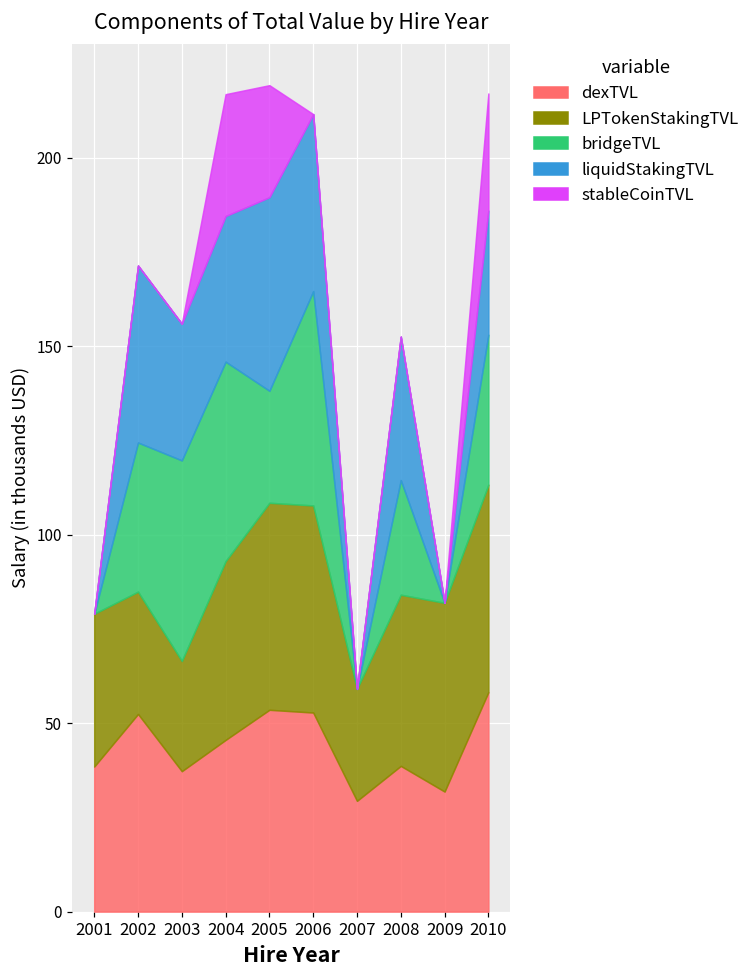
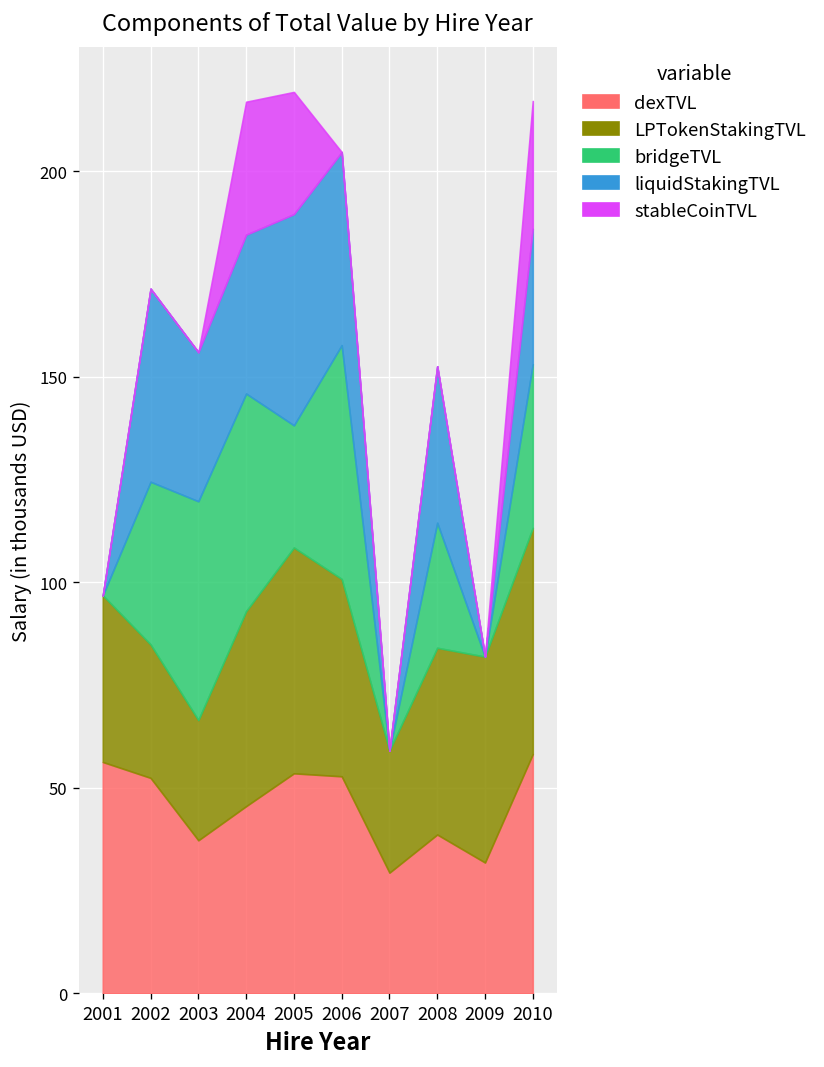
dexTVL, 2001: 38 -> 56
LPTokenStakingTVL, 2006: 55 -> 48
